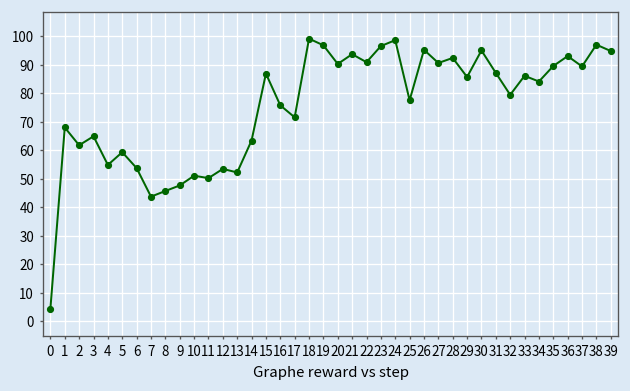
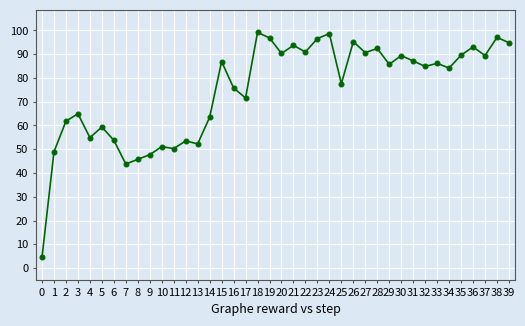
1: 68 -> 49
30: 95 -> 89
32: 79 -> 85
